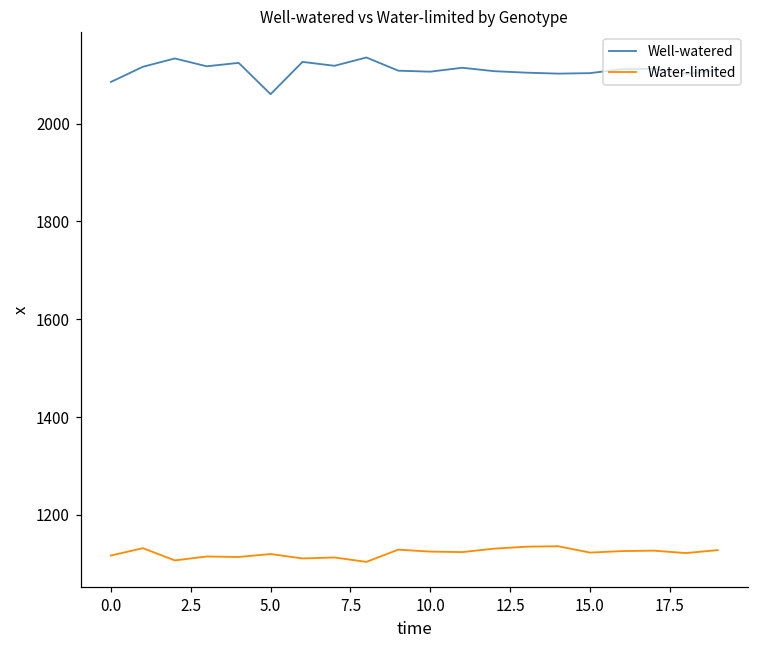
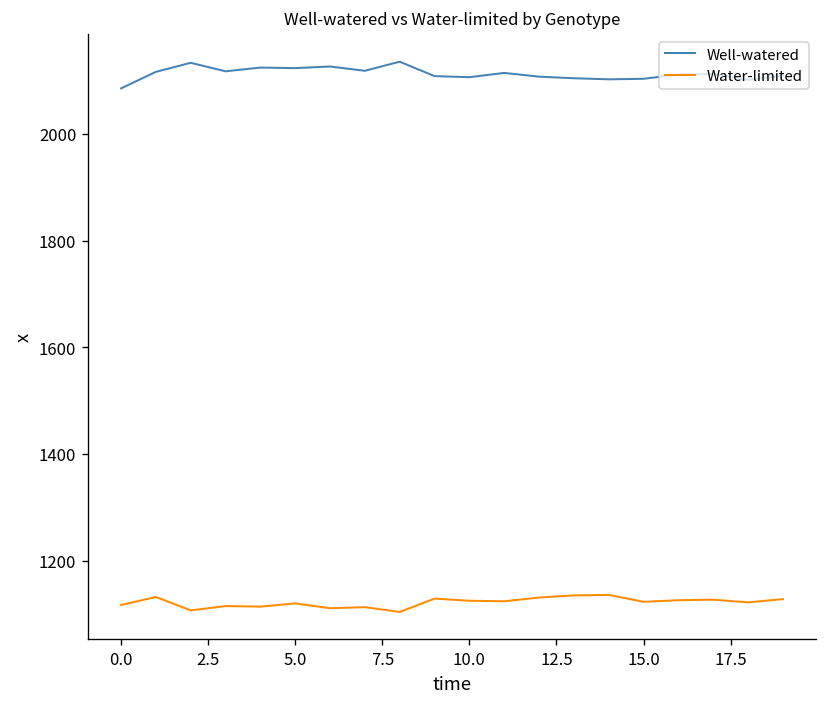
Well-watered, 5.0: 2060 -> 2120
